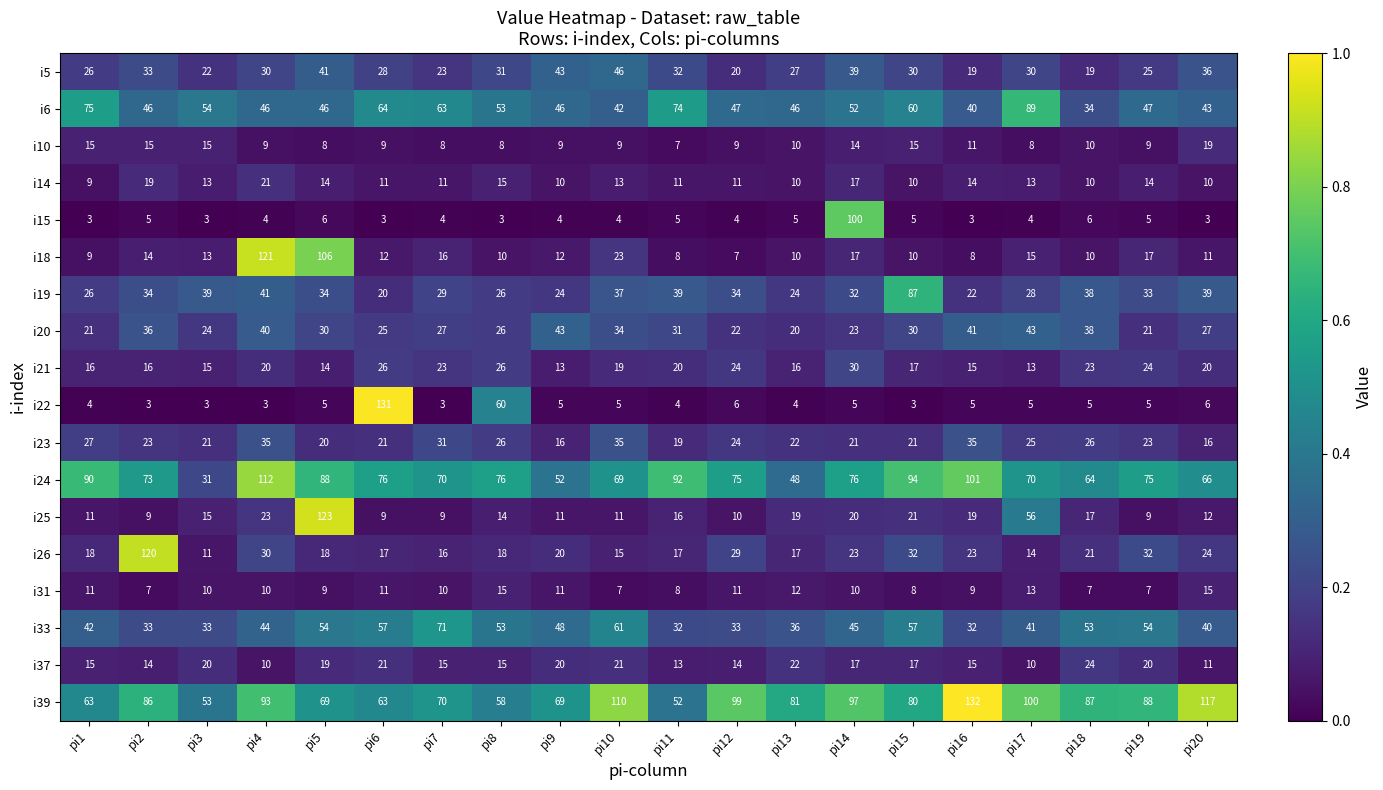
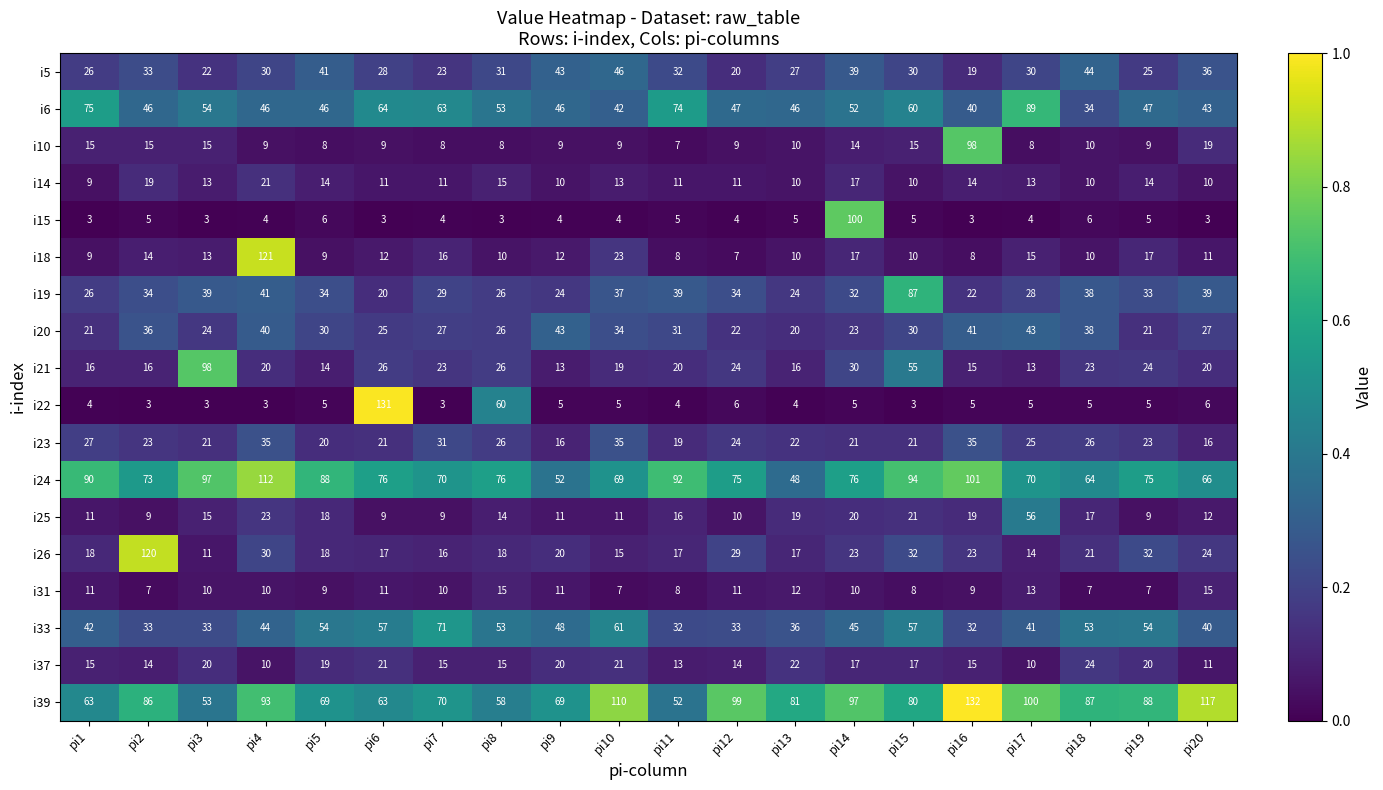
i5, pi18: 19 -> 44
i10, pi16: 11 -> 98
i18, pi5: 106 -> 9
i21, pi3: 15 -> 98
i21, pi15: 17 -> 55
i24, pi3: 31 -> 97
i25, pi5: 123 -> 18
